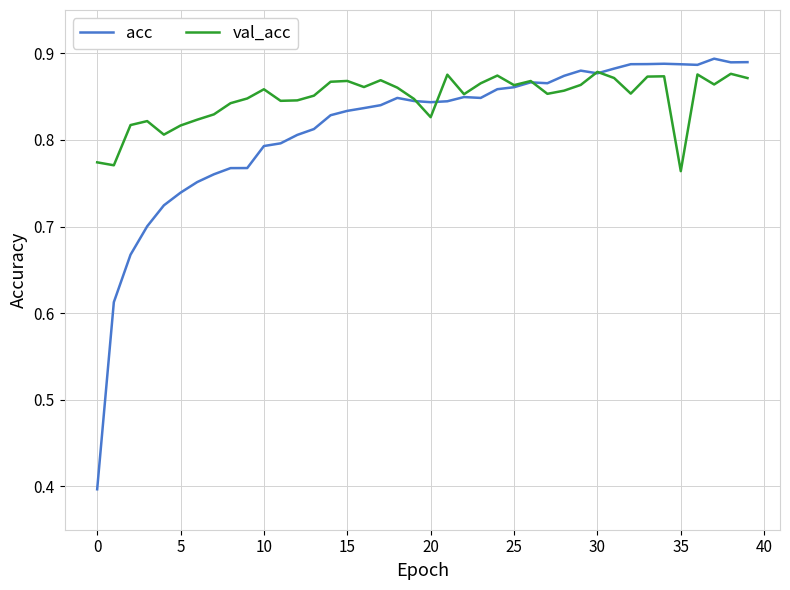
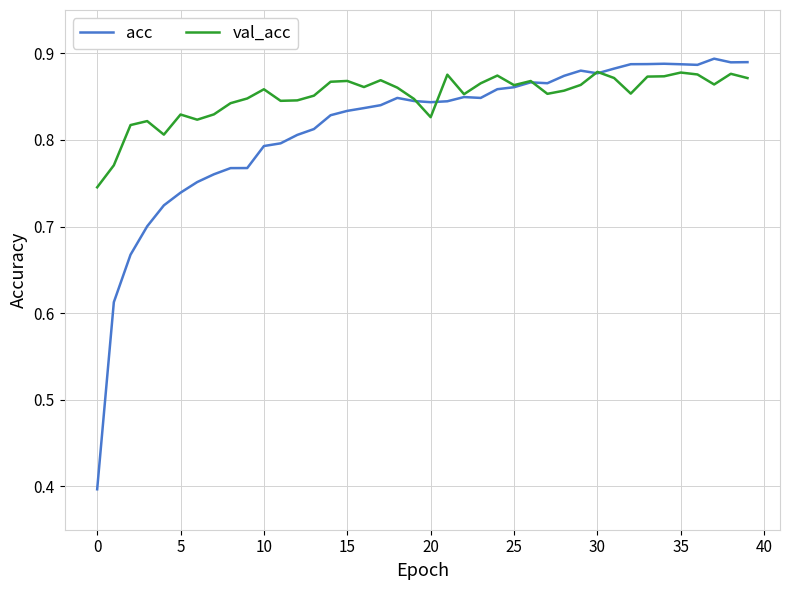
val_acc, 0: 0.77 -> 0.75
val_acc, 5: 0.82 -> 0.83
val_acc, 35: 0.76 -> 0.88
